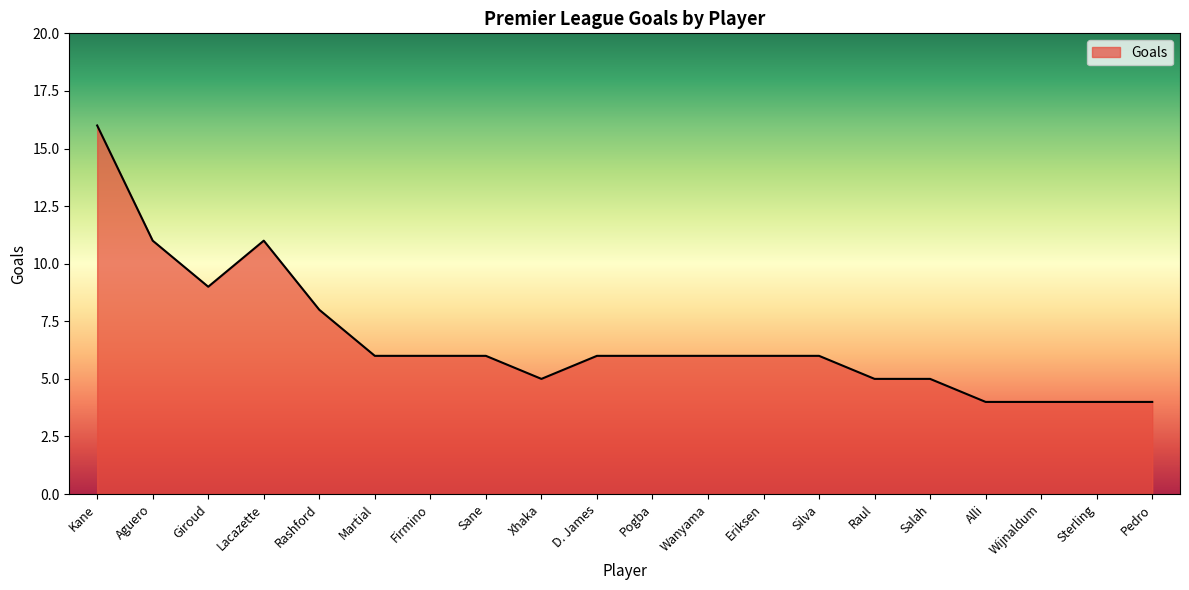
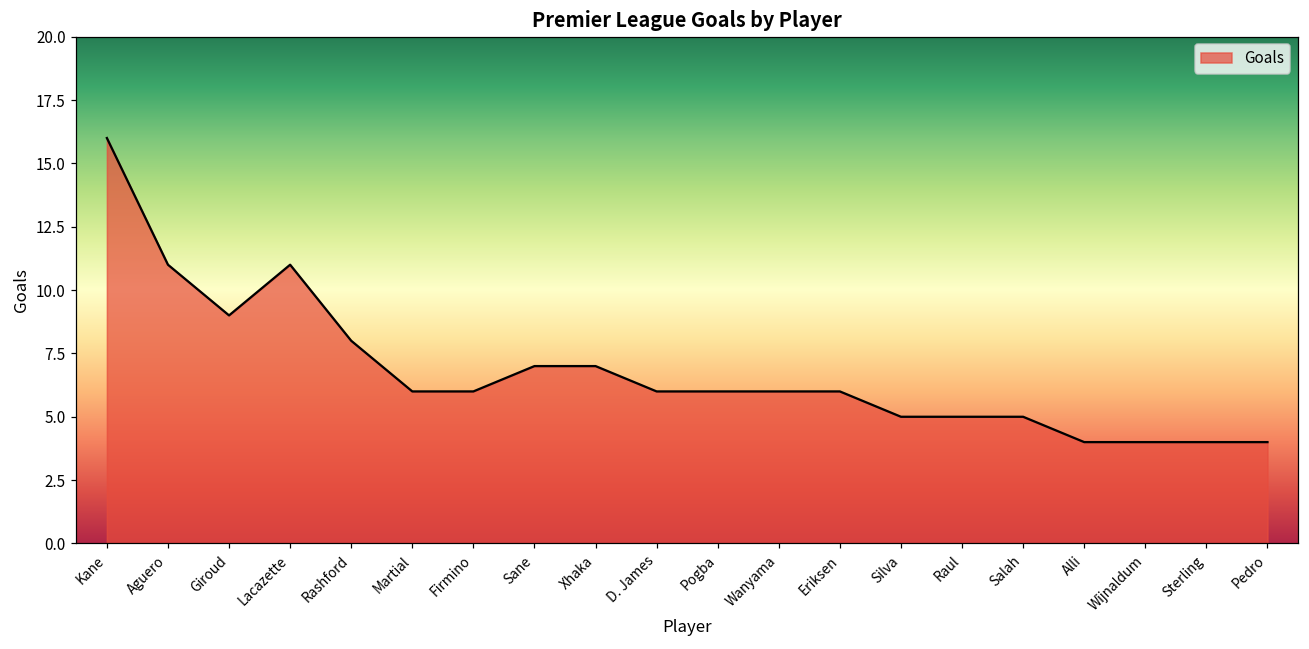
Sane: 6 -> 7
Xhaka: 5 -> 7
Silva: 6 -> 5
